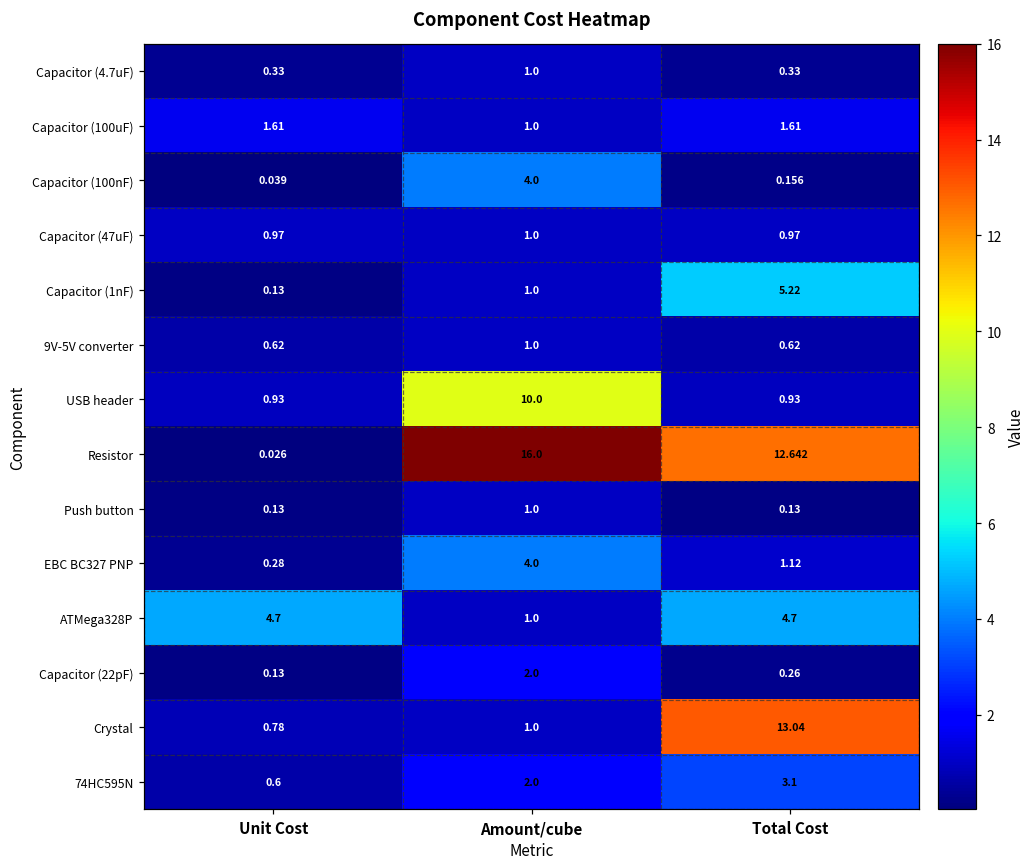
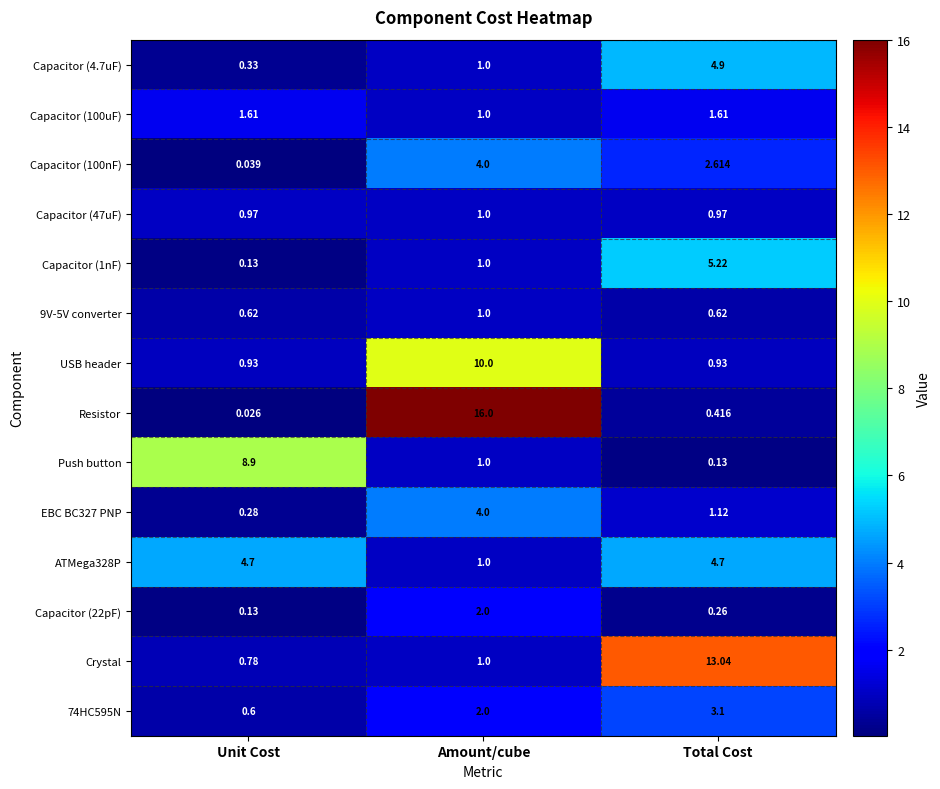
Capacitor (4.7uF), Total Cost: 0.33 -> 4.9
Capacitor (100nF), Total Cost: 0.156 -> 2.614
Resistor, Total Cost: 12.642 -> 0.416
Push button, Unit Cost: 0.13 -> 8.9
